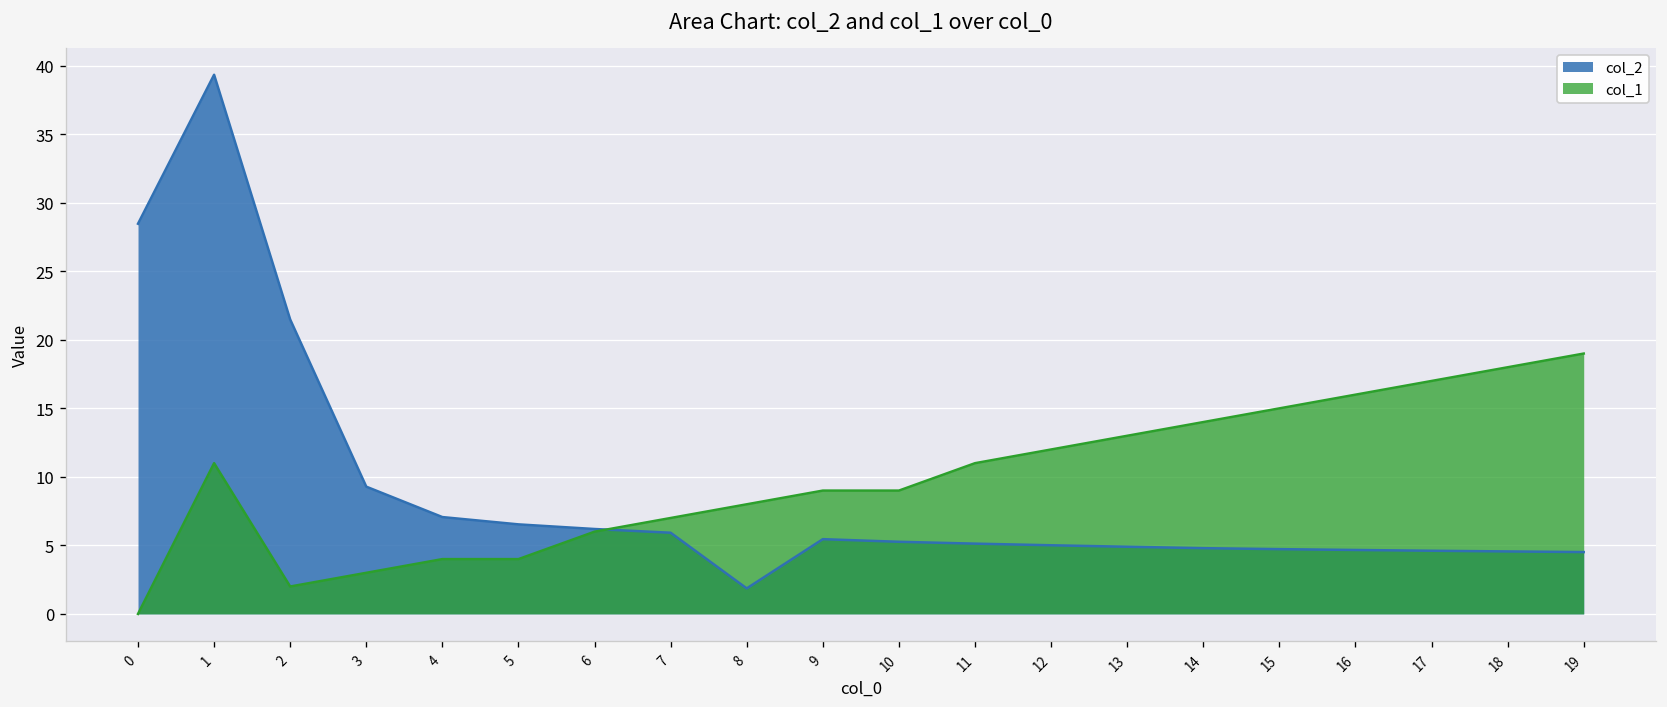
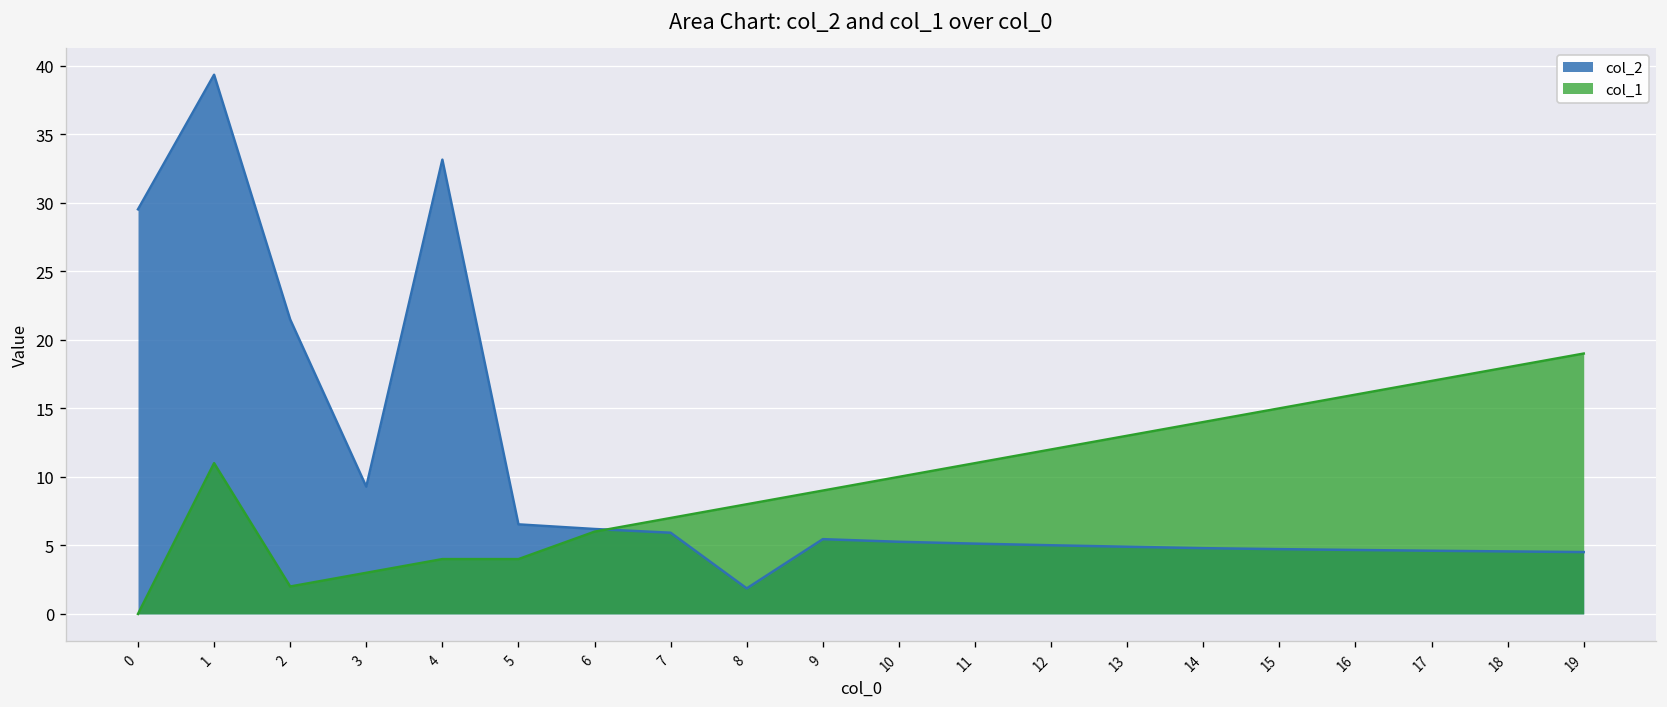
col_2, 0: 28.5 -> 29.5
col_2, 4: 7.1 -> 33.1
col_1, 10: 9 -> 10
